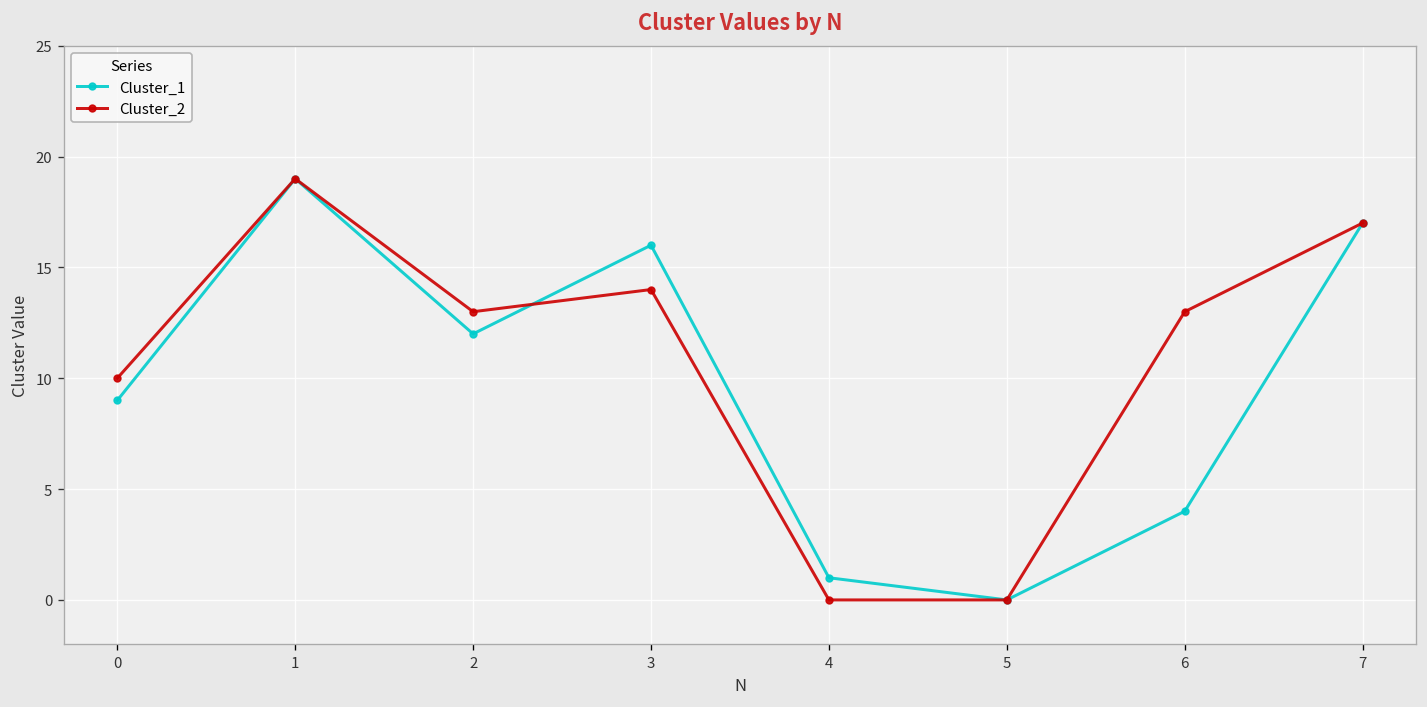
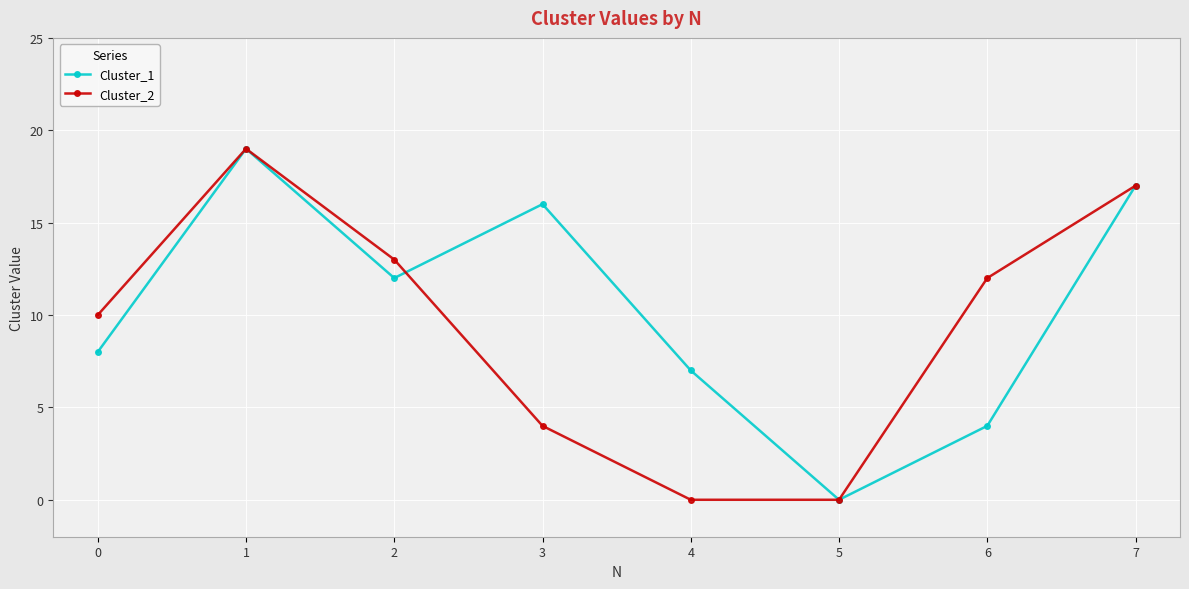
Cluster_1, 0: 9 -> 8
Cluster_2, 3: 14 -> 4
Cluster_1, 4: 1 -> 7
Cluster_2, 6: 13 -> 12
